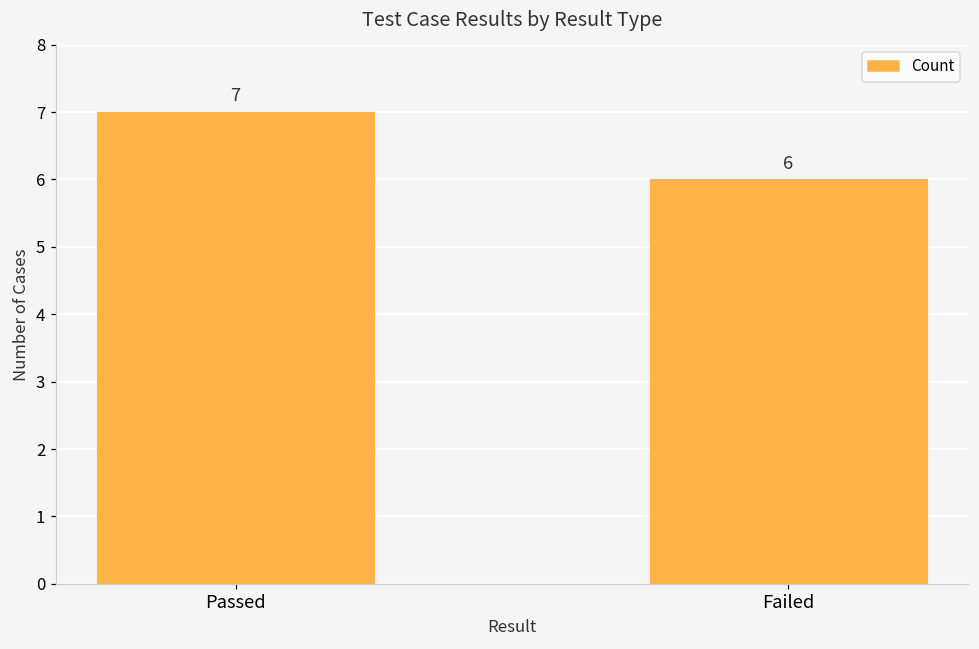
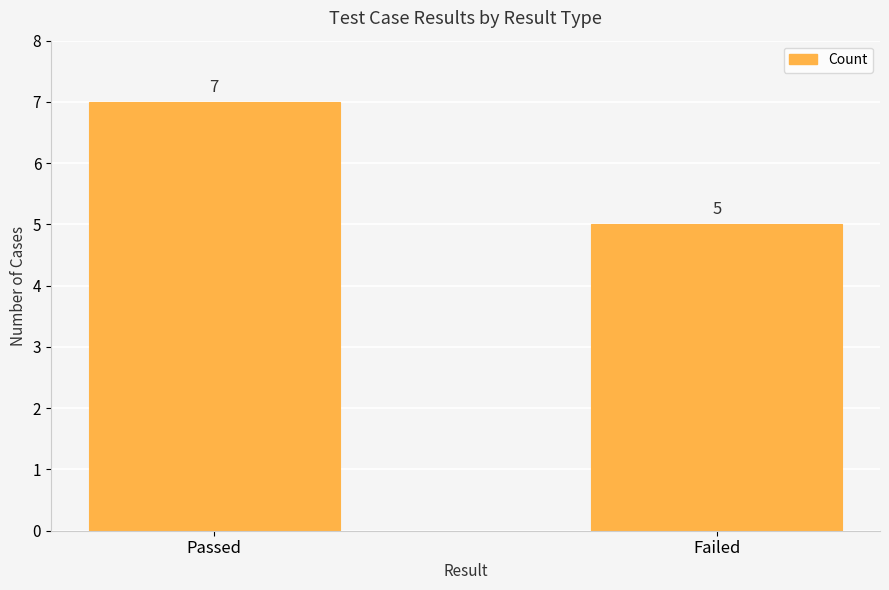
Failed: 6 -> 5
